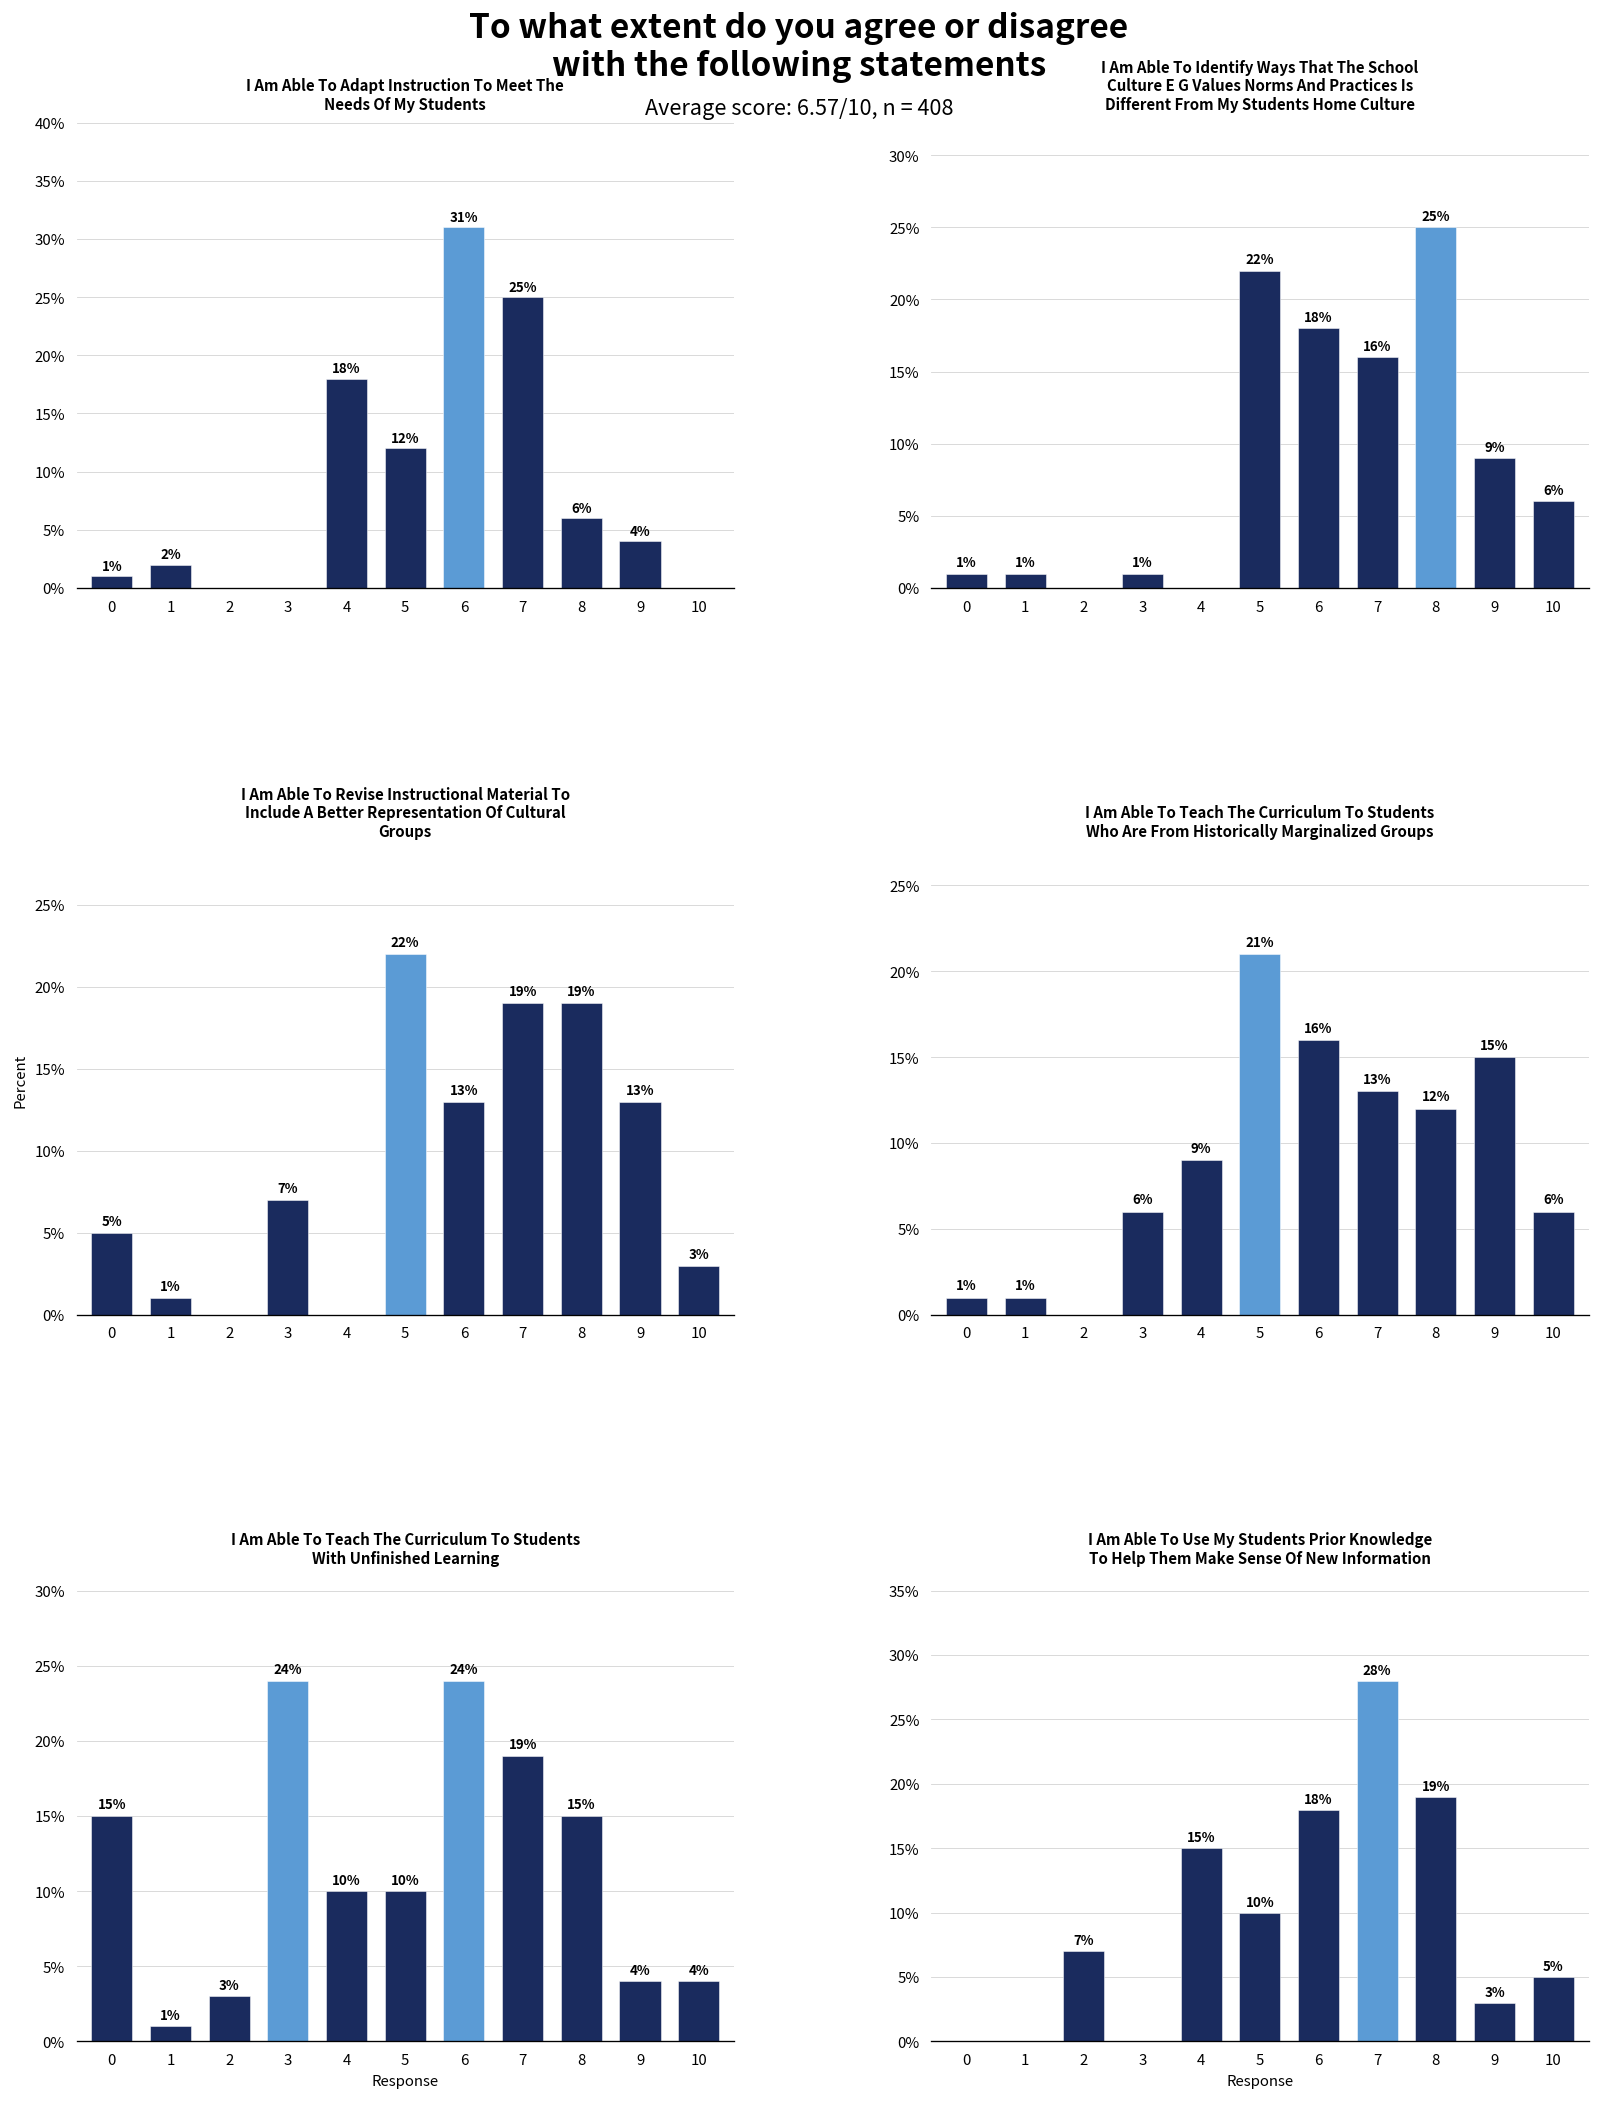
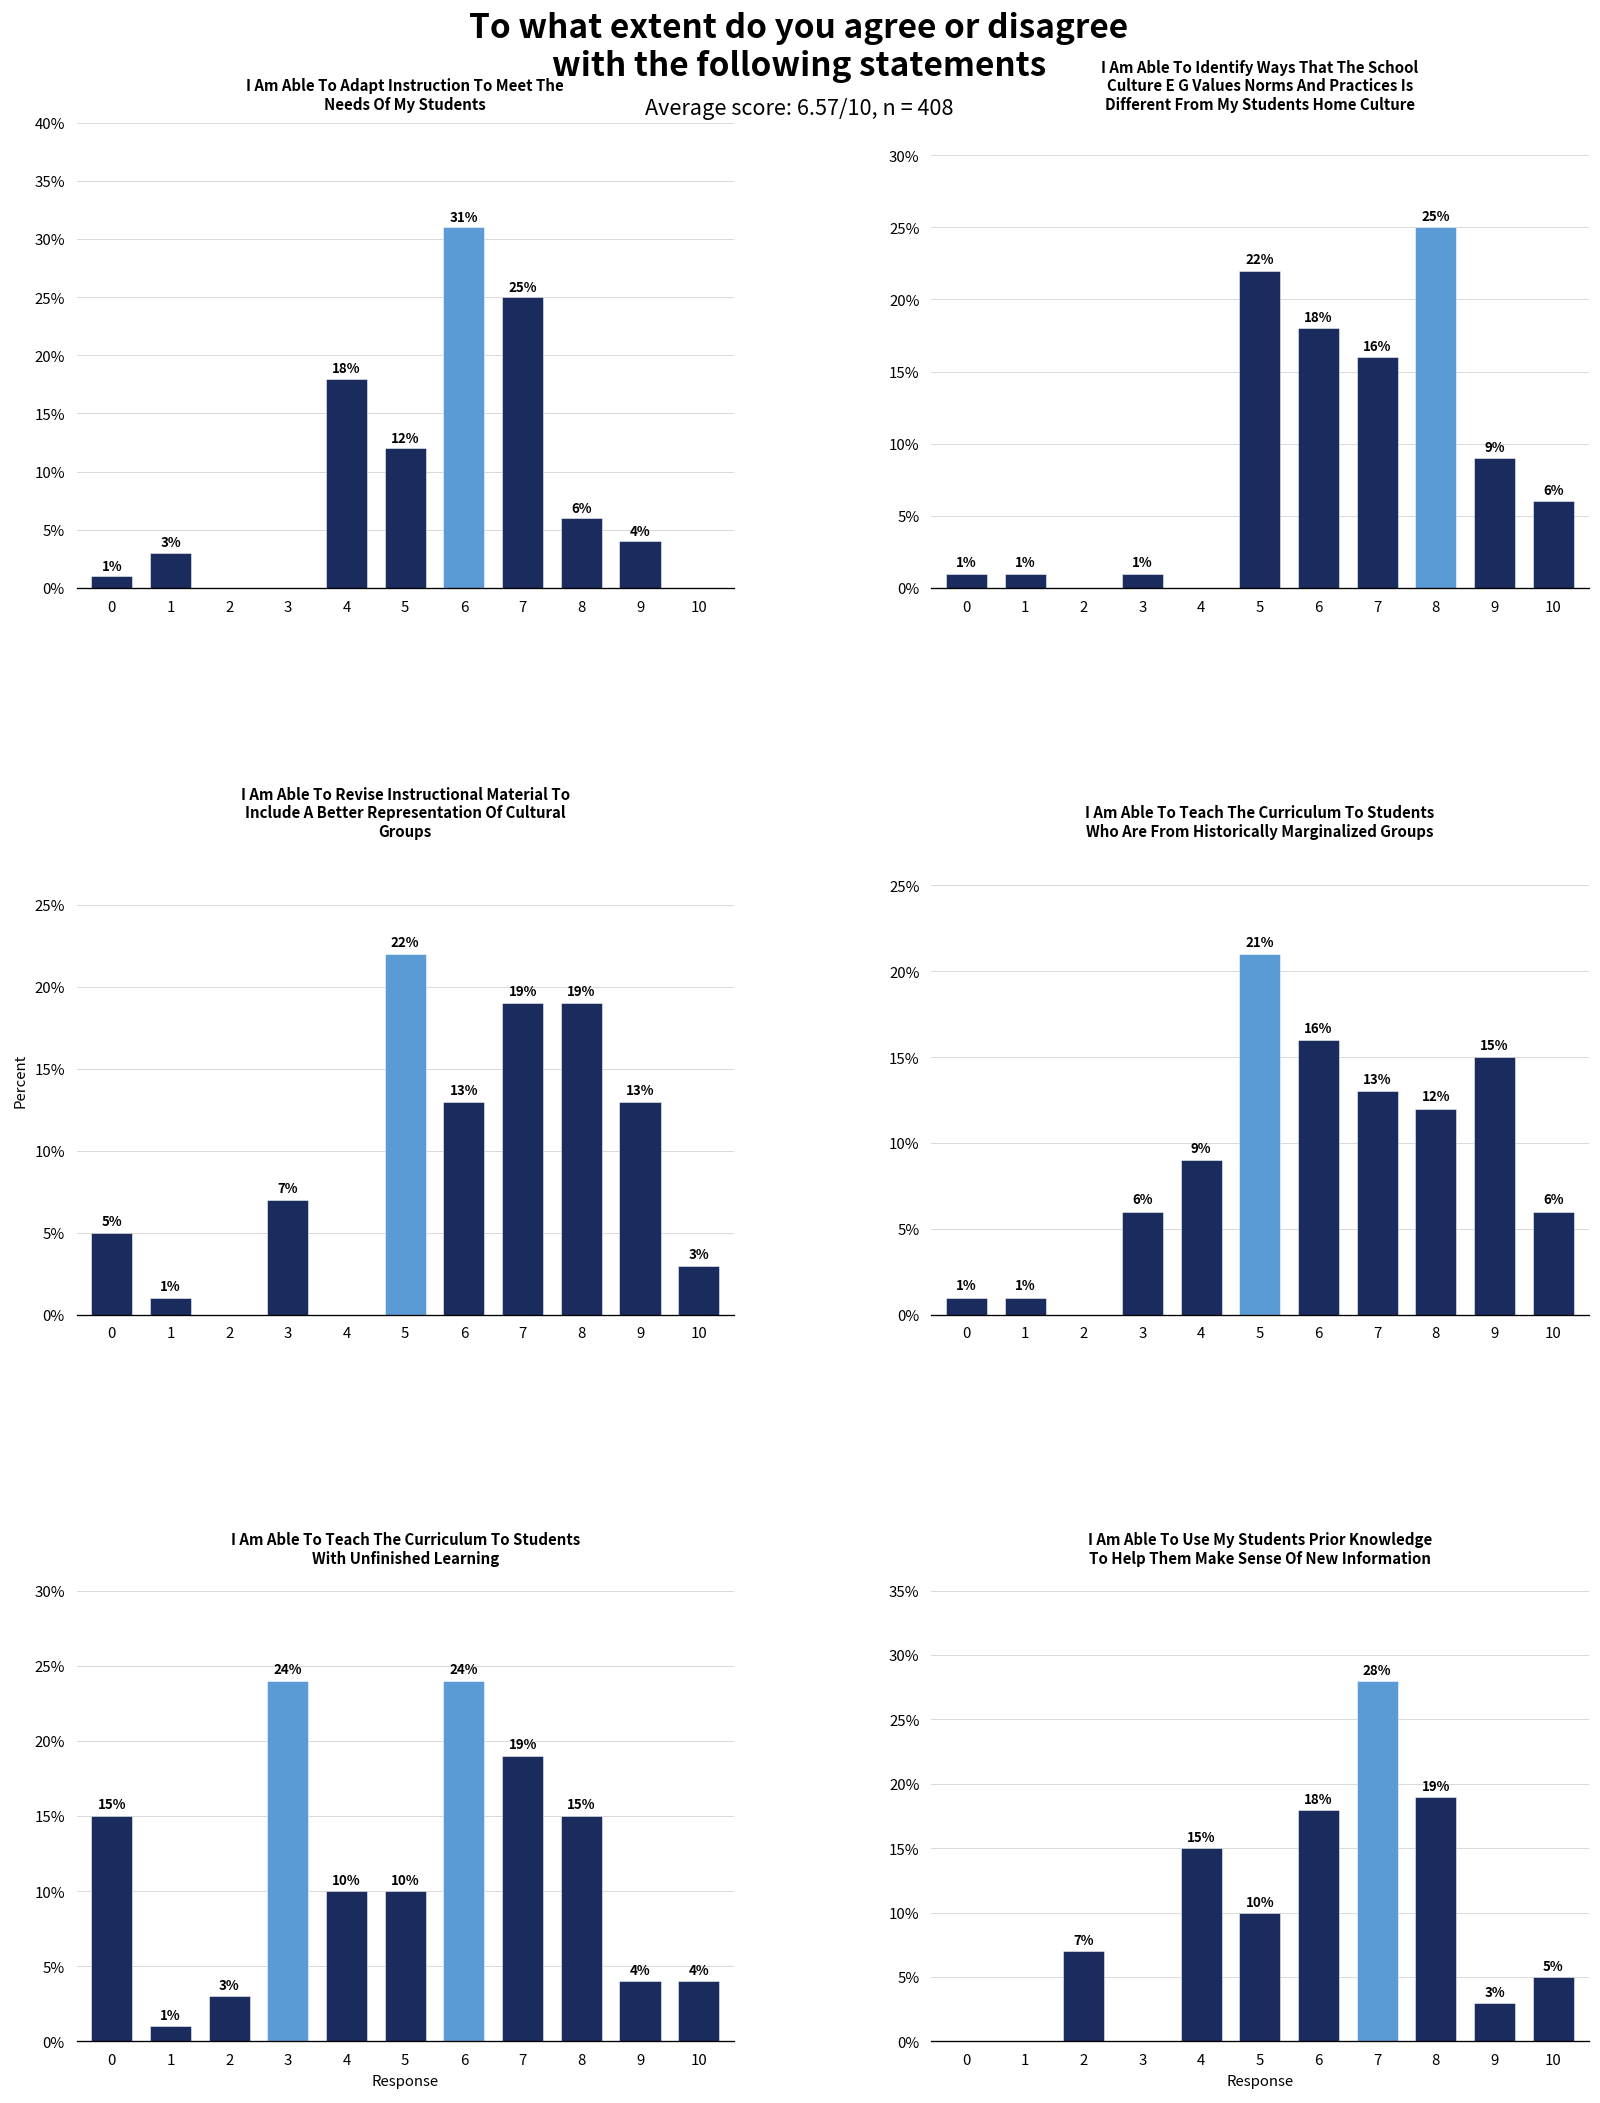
I Am Able To Adapt Instruction To Meet The Needs Of My Students, 1: 2% -> 3%
